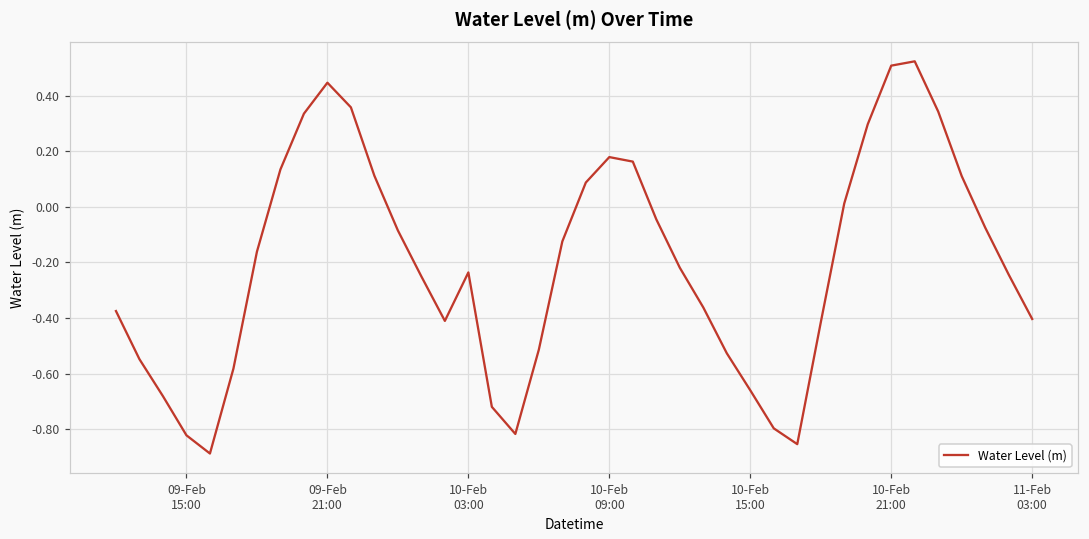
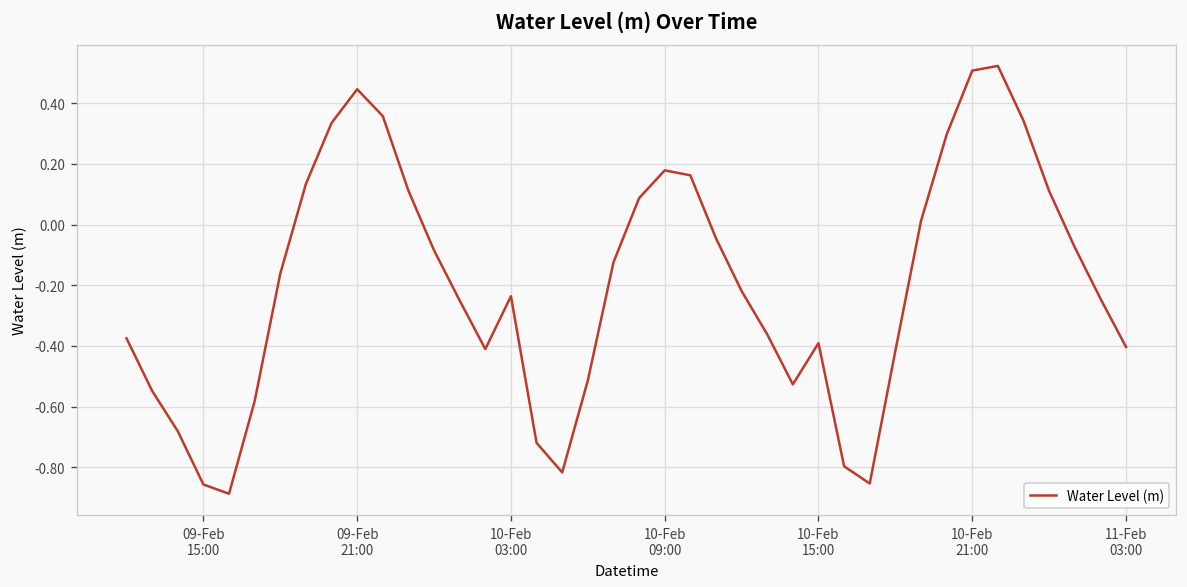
09-Feb 15:00: -0.82 -> -0.86
10-Feb 15:00: -0.66 -> -0.39
